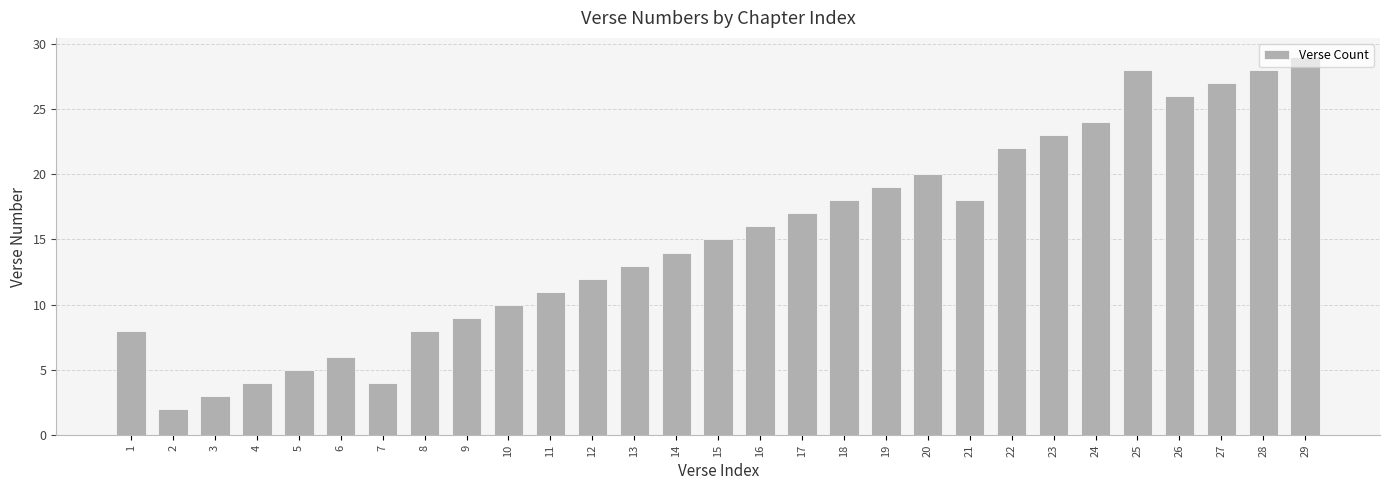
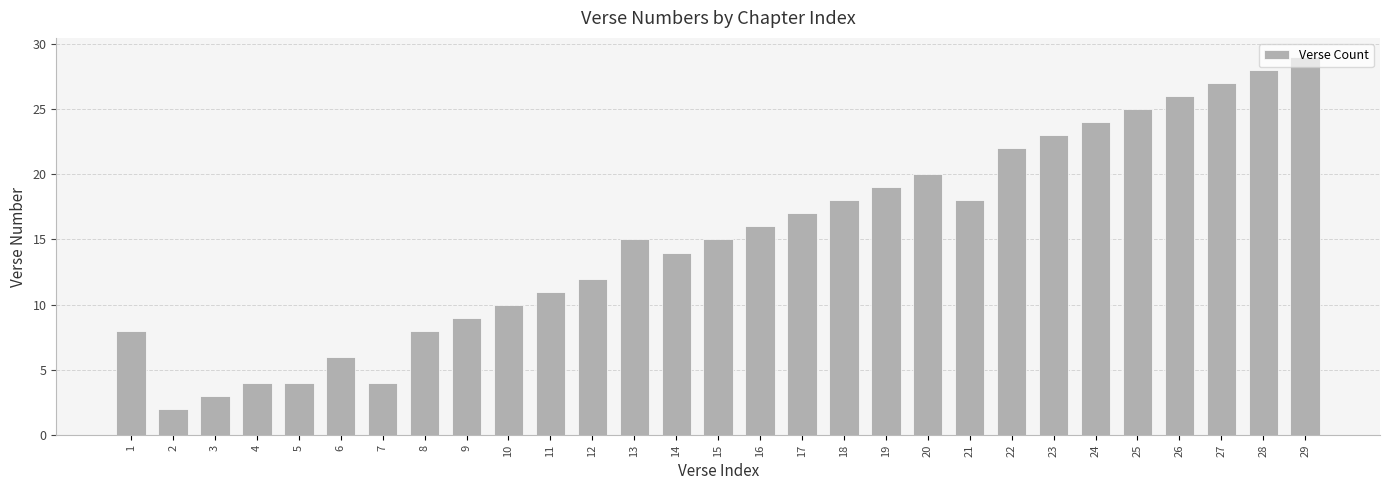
5: 5 -> 4
13: 13 -> 15
25: 28 -> 25
